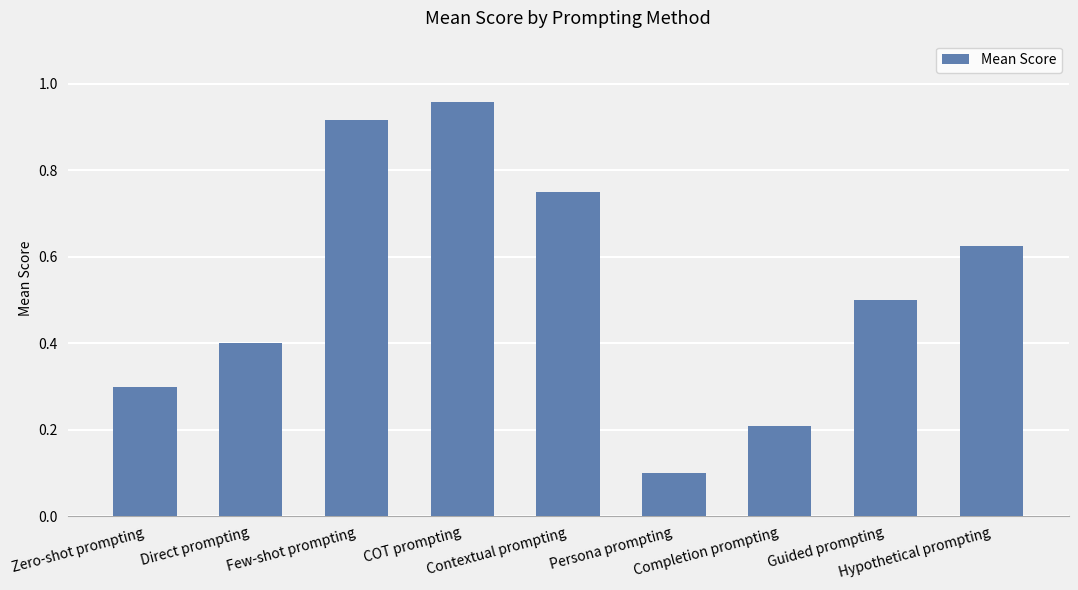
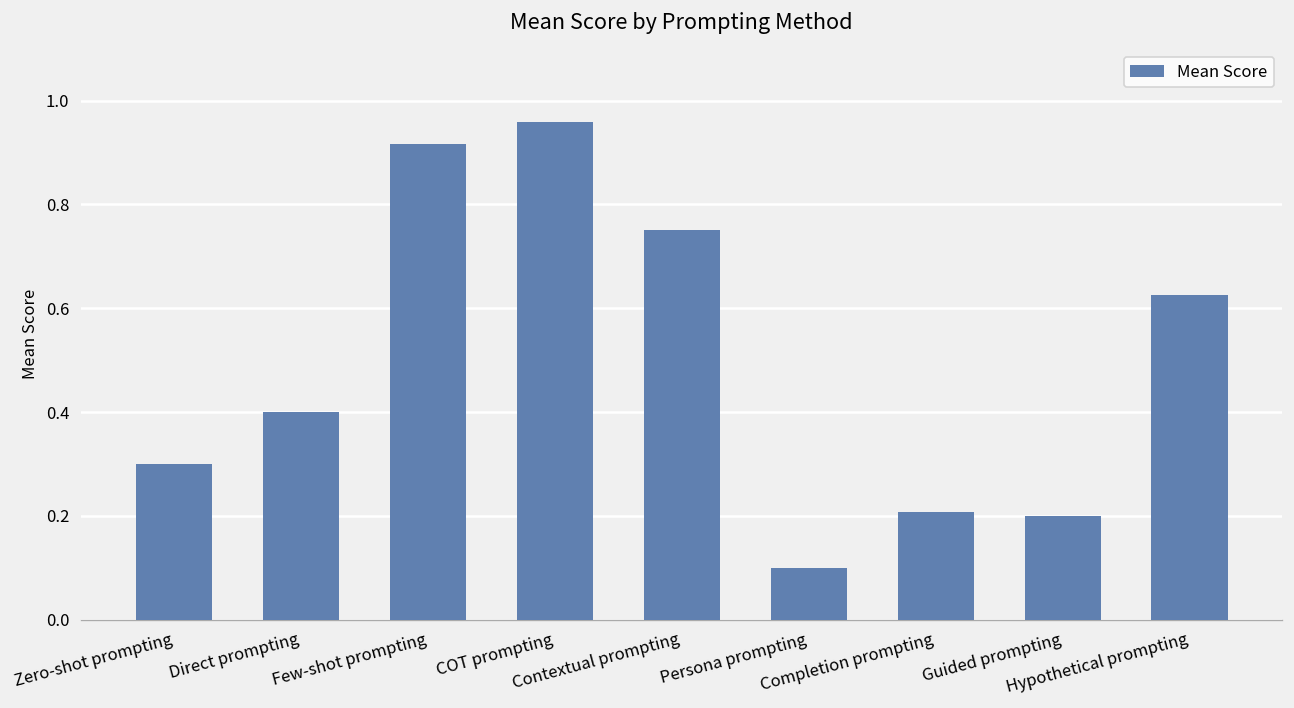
Guided prompting: 0.5 -> 0.2
